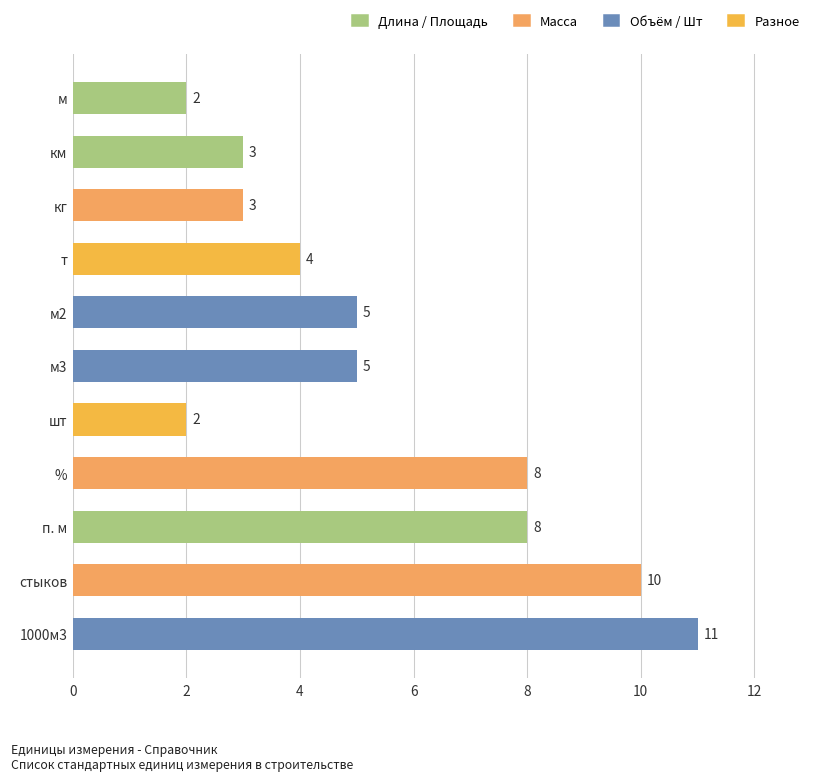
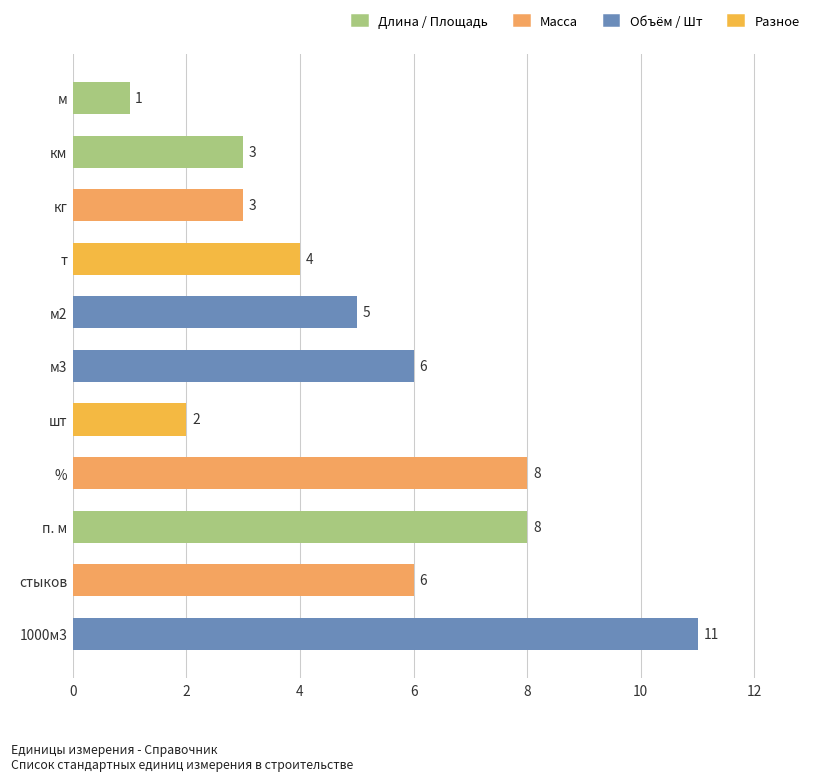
м: 2 -> 1
м3: 5 -> 6
стыков: 10 -> 6
